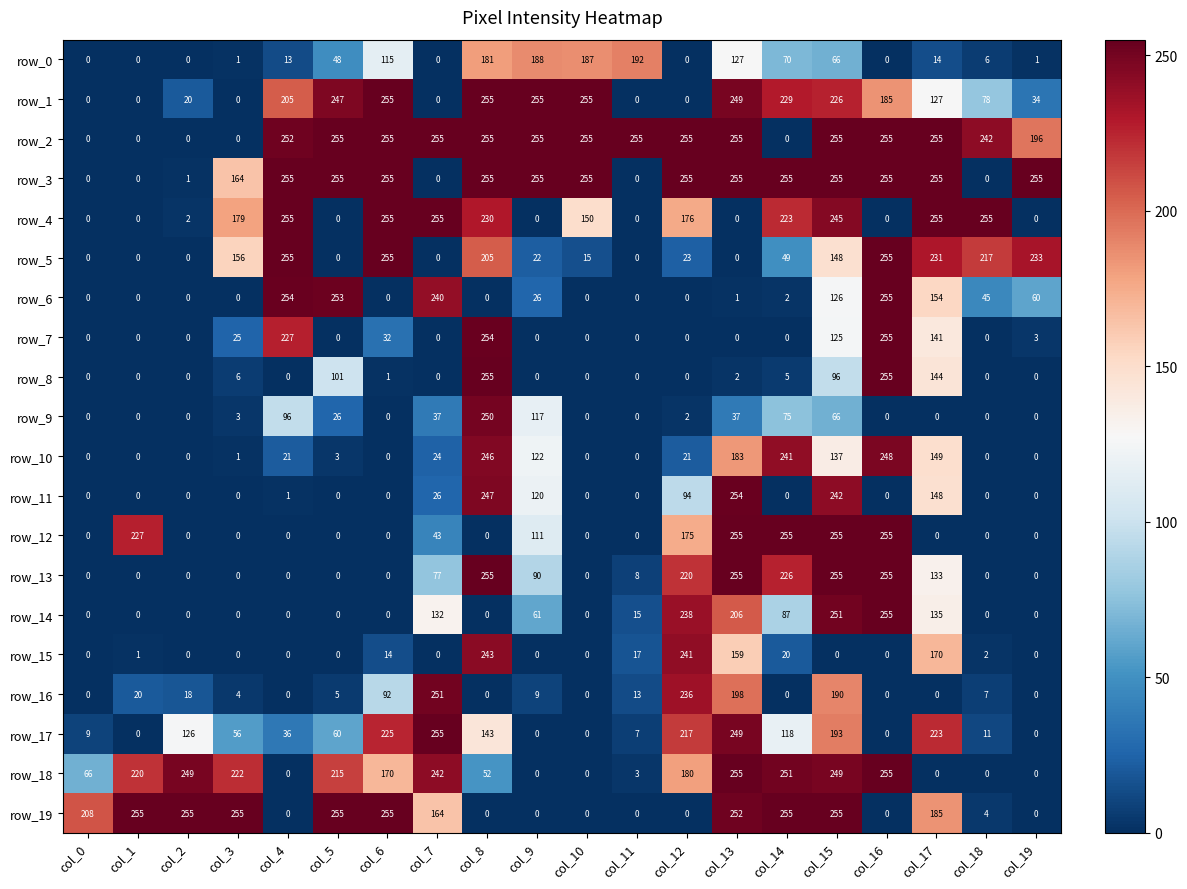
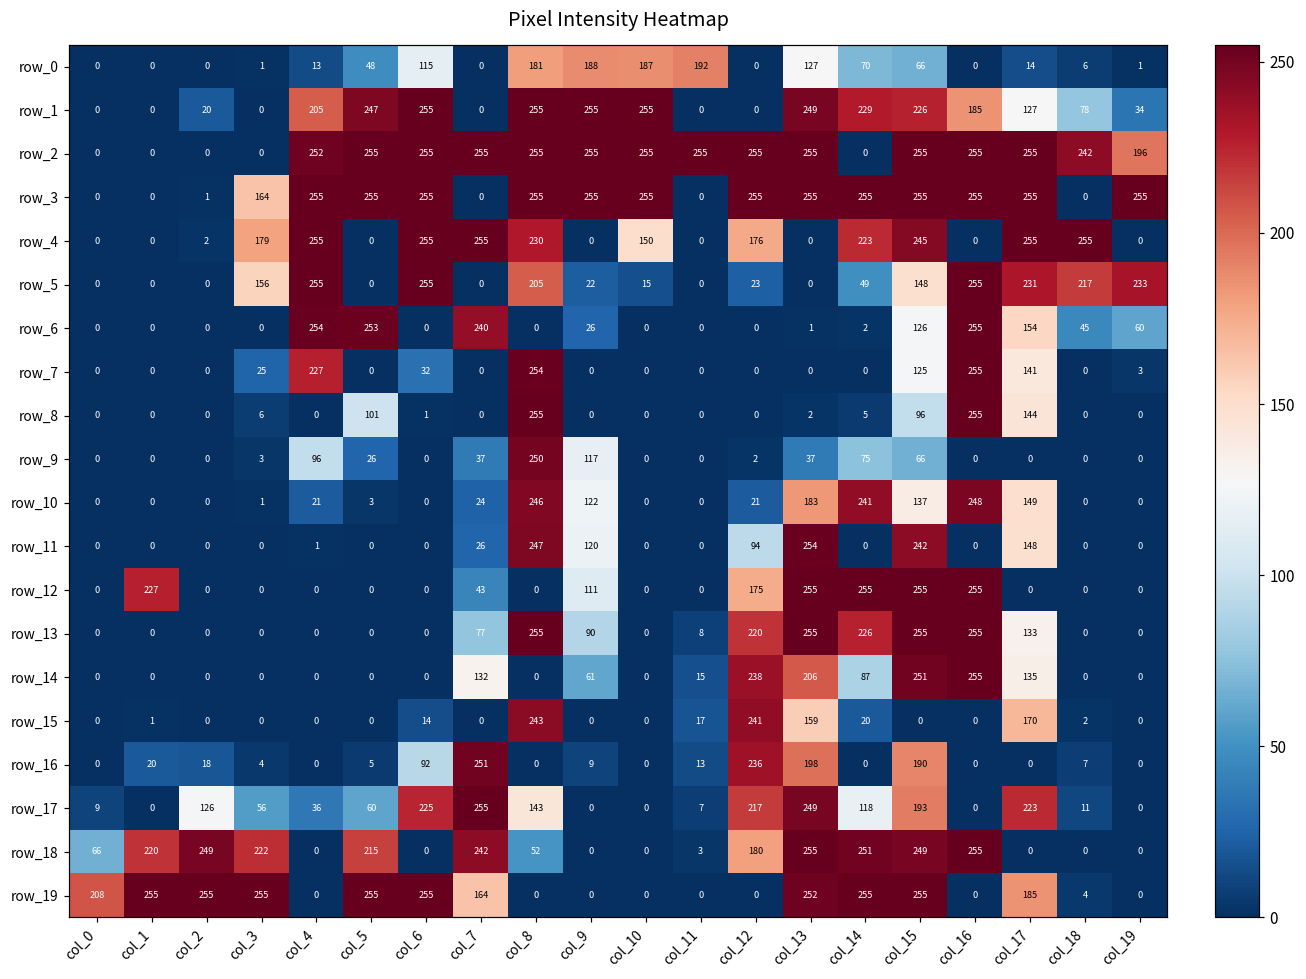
row_18, col_6: 170 -> 0
